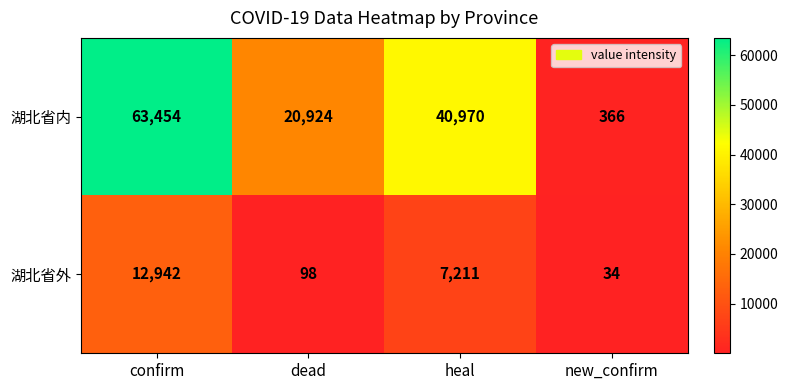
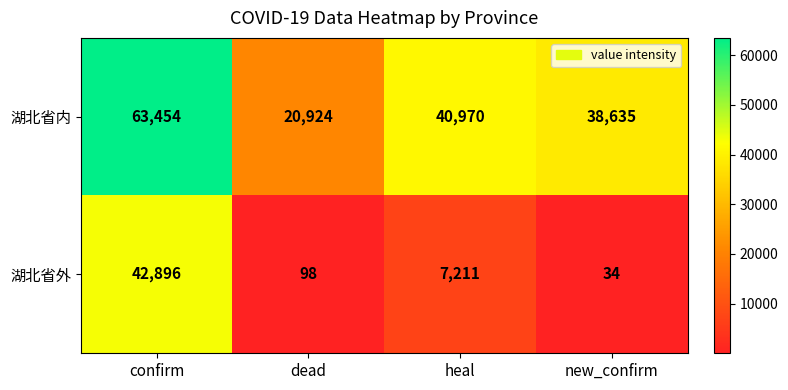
湖北省内, new_confirm: 366 -> 38,635
湖北省外, confirm: 12,942 -> 42,896
